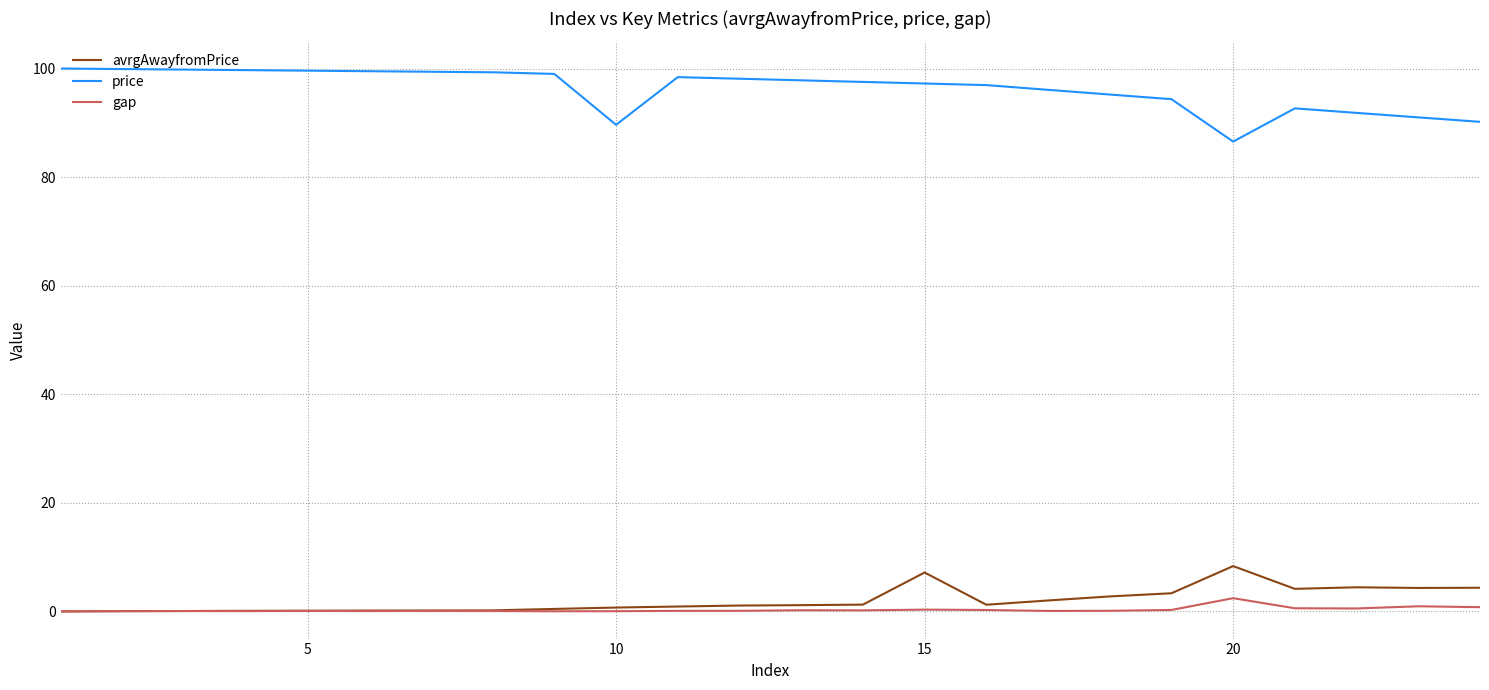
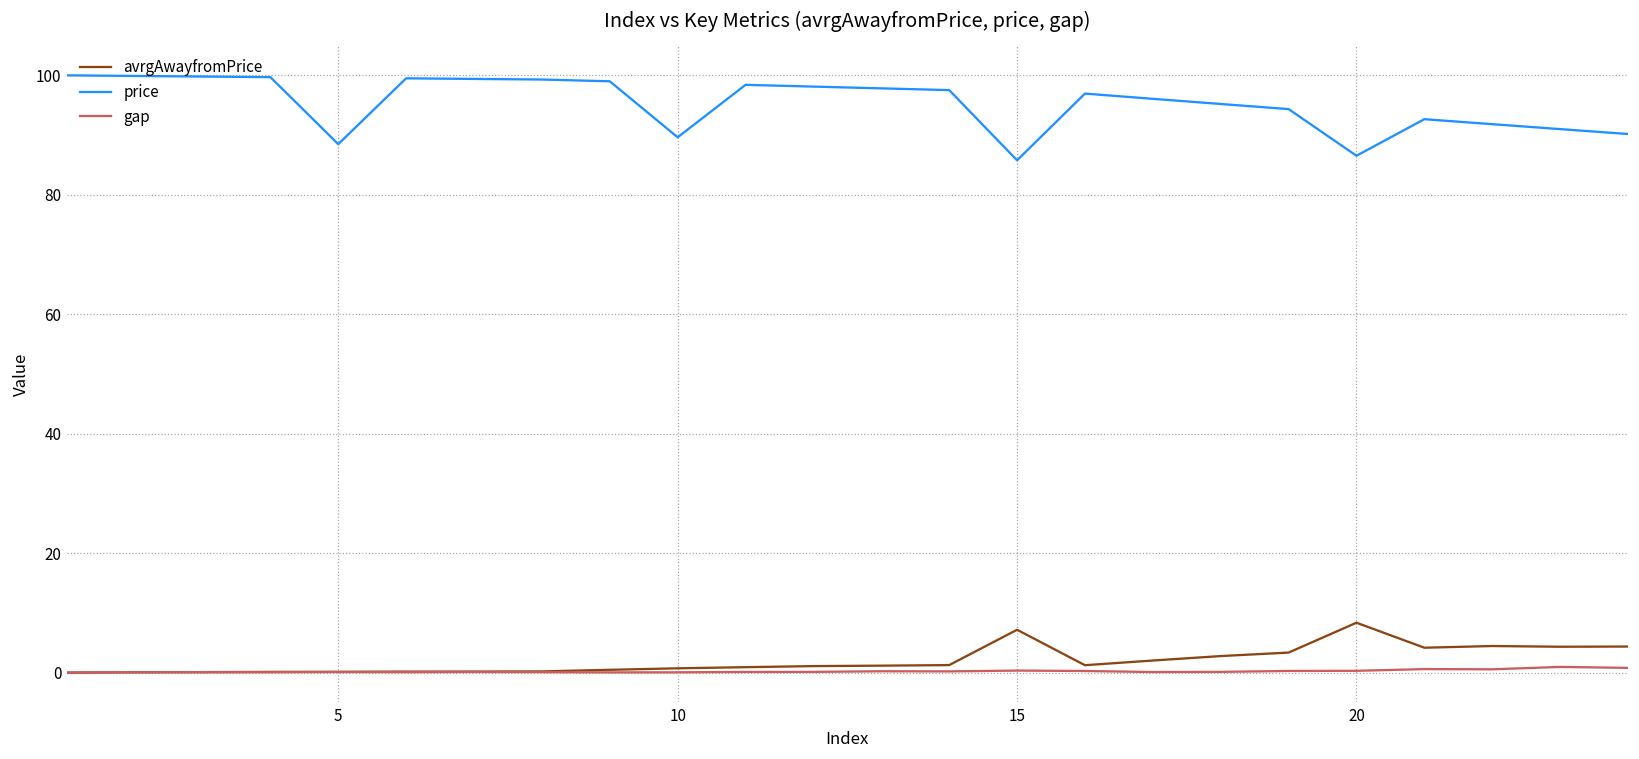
price, 5: 100 -> 88
price, 15: 97 -> 86
gap, 20: 2 -> 0
